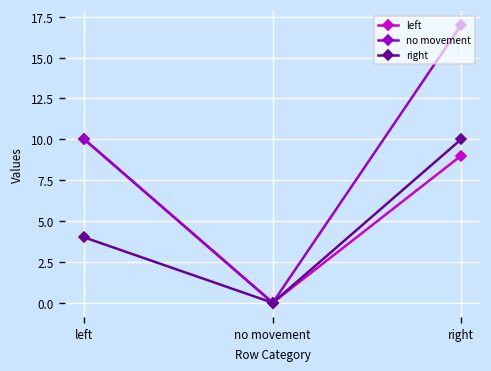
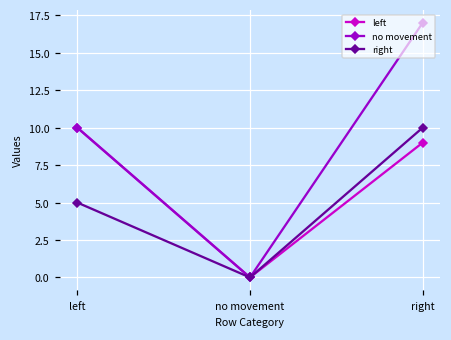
right, left: 4 -> 5
